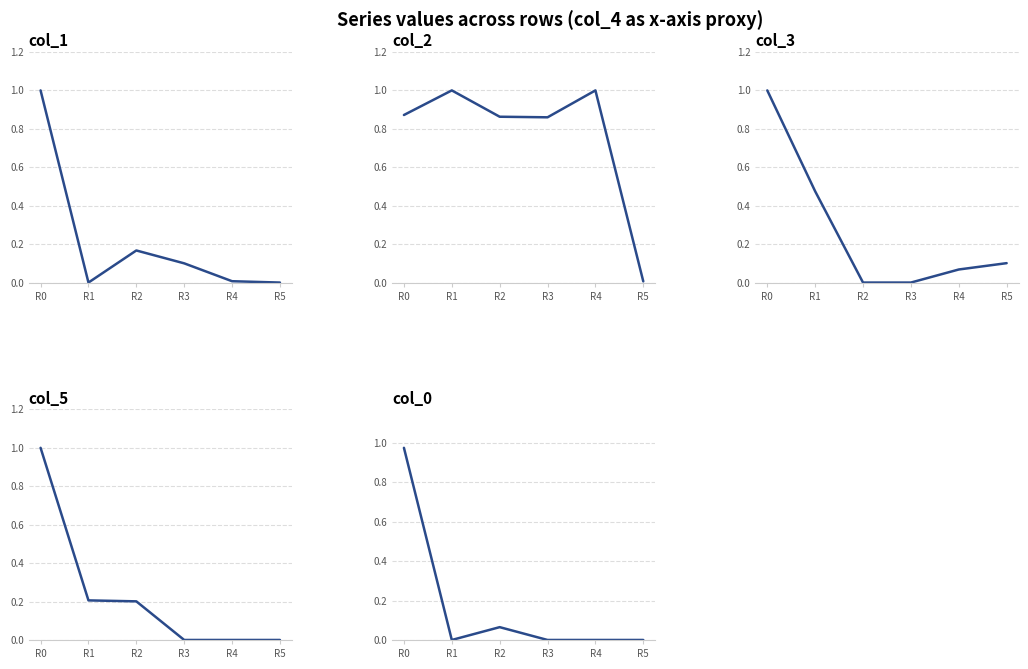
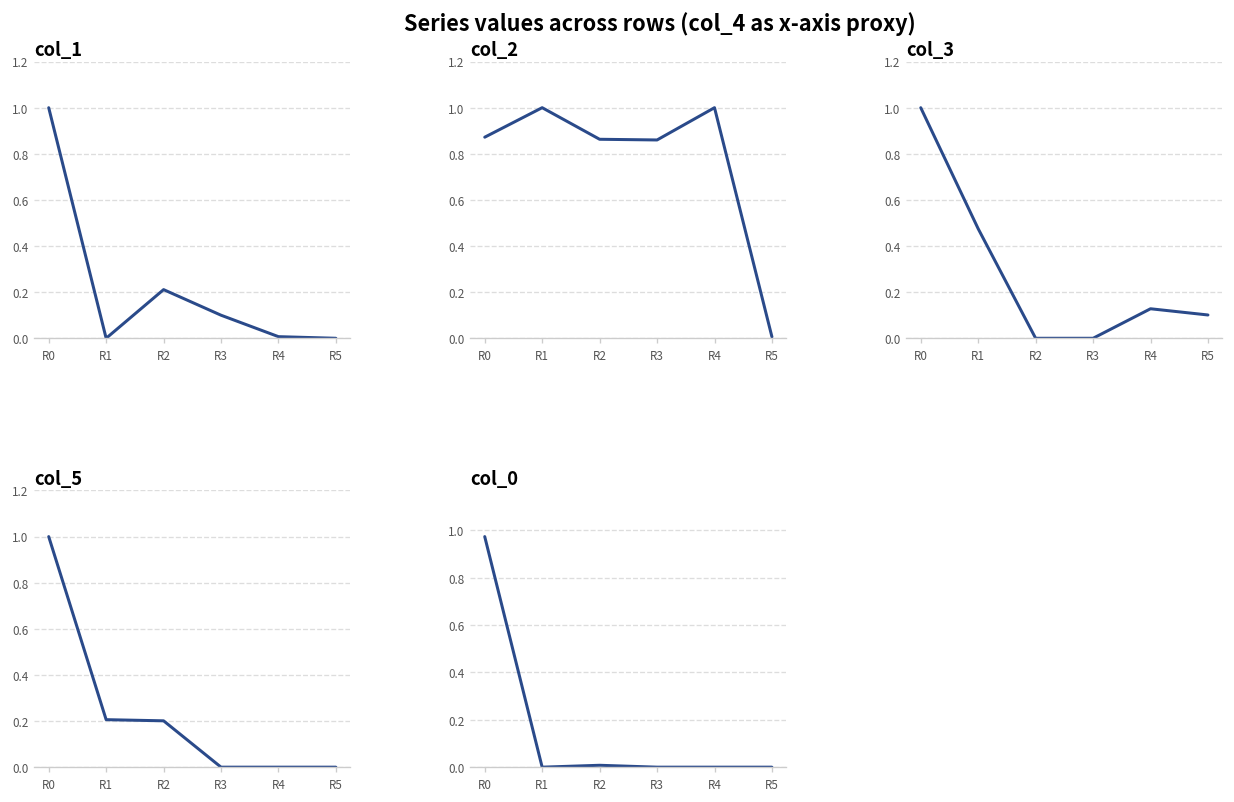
col_1, R2: 0.17 -> 0.21
col_3, R4: 0.07 -> 0.13
col_0, R2: 0.07 -> 0.01
